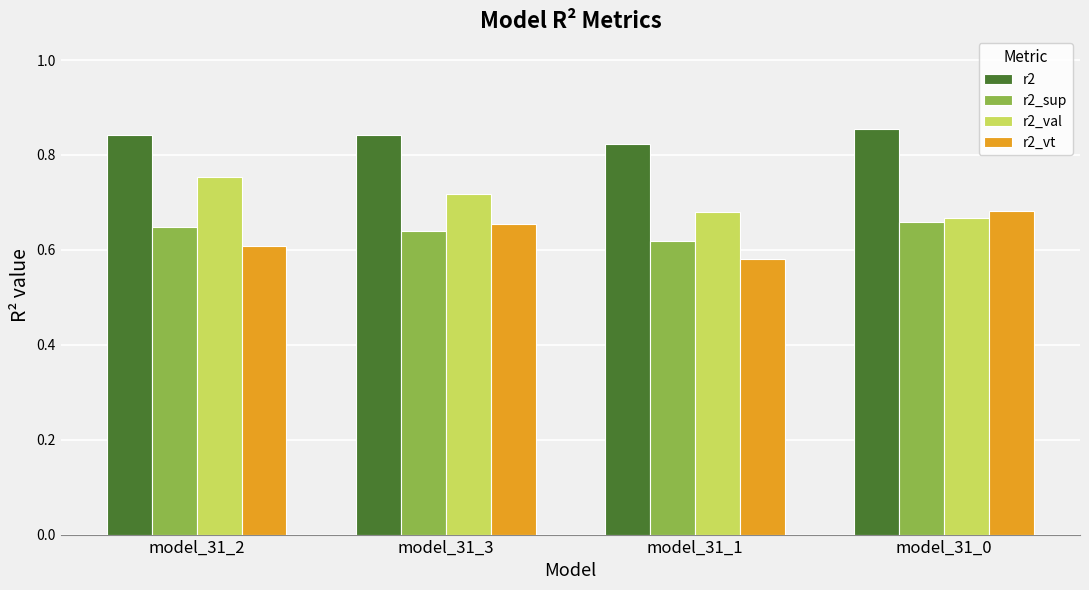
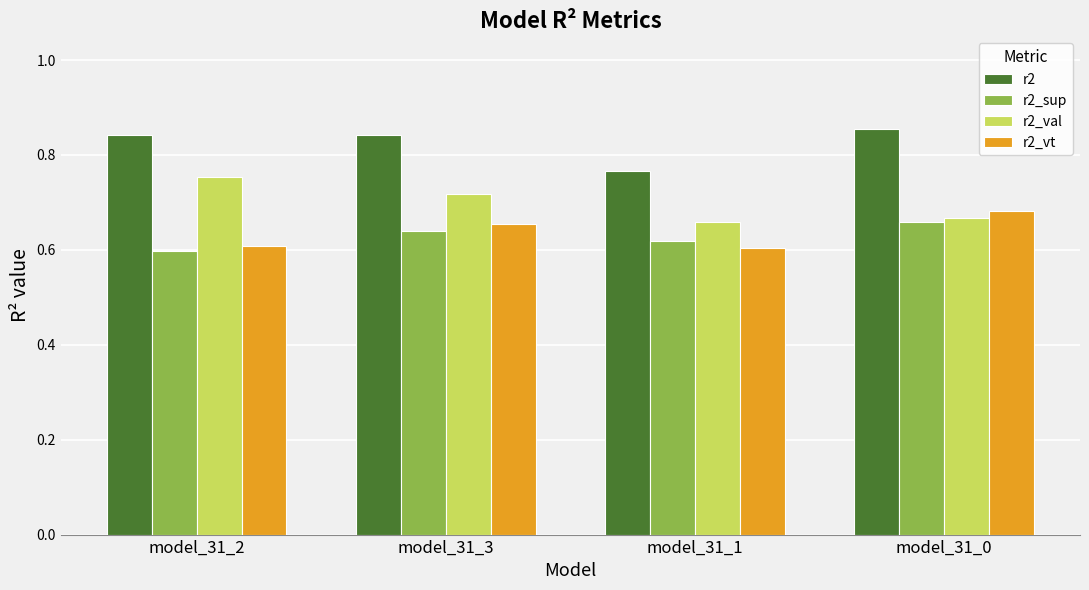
r2_sup, model_31_2: 0.65 -> 0.60
r2, model_31_1: 0.82 -> 0.77
r2_val, model_31_1: 0.68 -> 0.66
r2_vt, model_31_1: 0.58 -> 0.60
